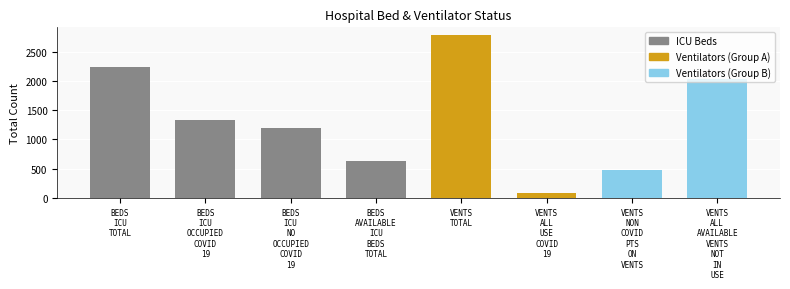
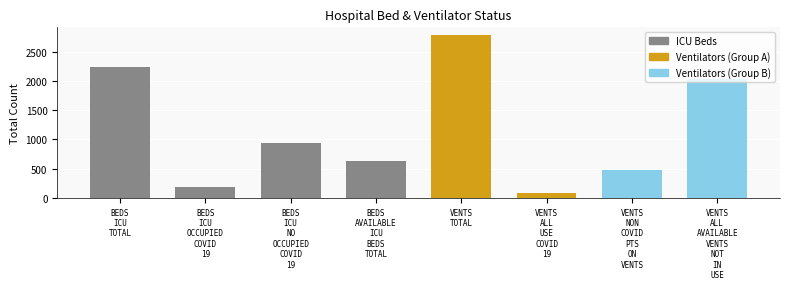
BEDS ICU OCCUPIED COVID 19: 1300 -> 200
BEDS ICU NO OCCUPIED COVID 19: 1200 -> 900
